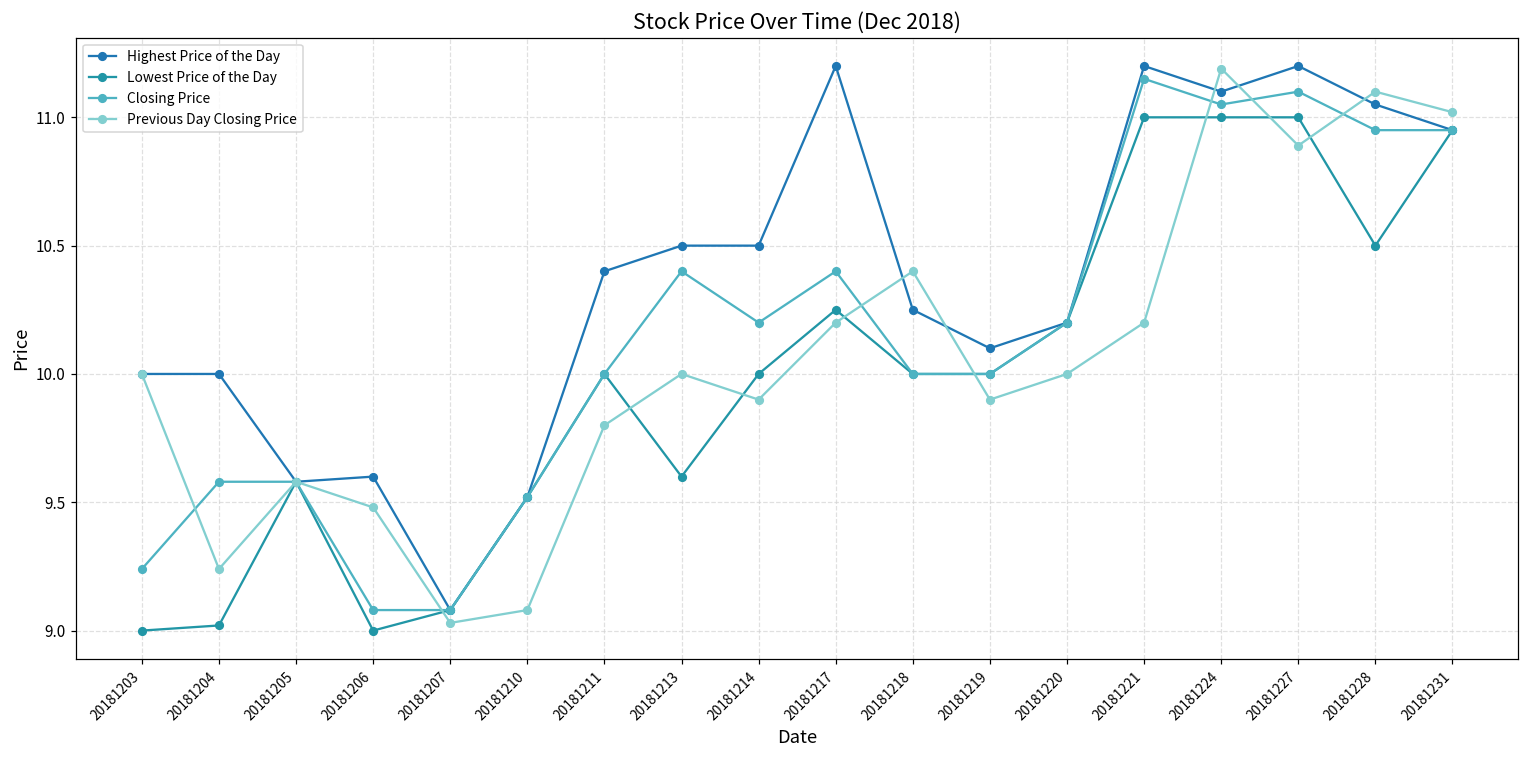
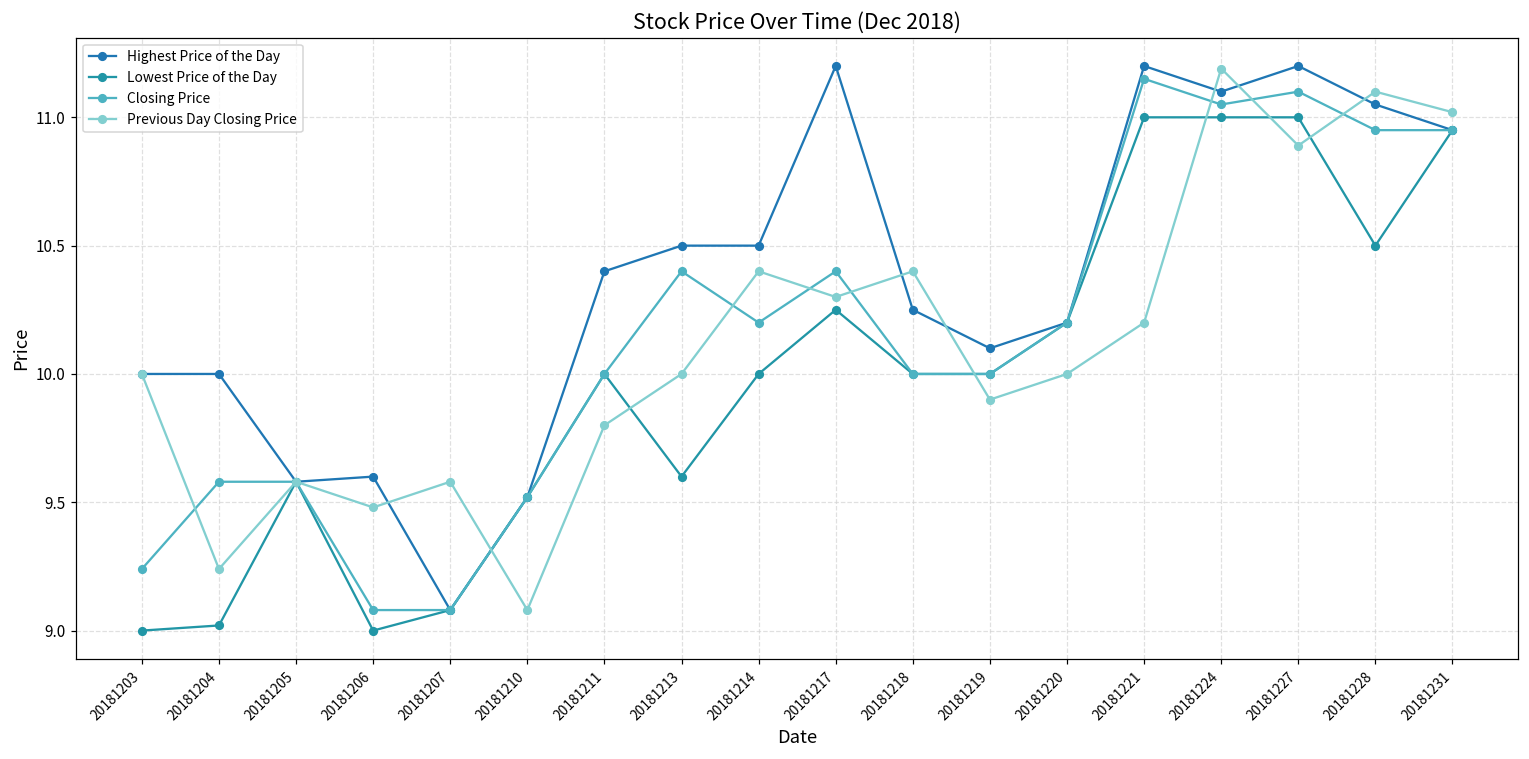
Previous Day Closing Price, 20181207: 9.03 -> 9.58
Previous Day Closing Price, 20181214: 9.9 -> 10.4
Previous Day Closing Price, 20181217: 10.2 -> 10.3
